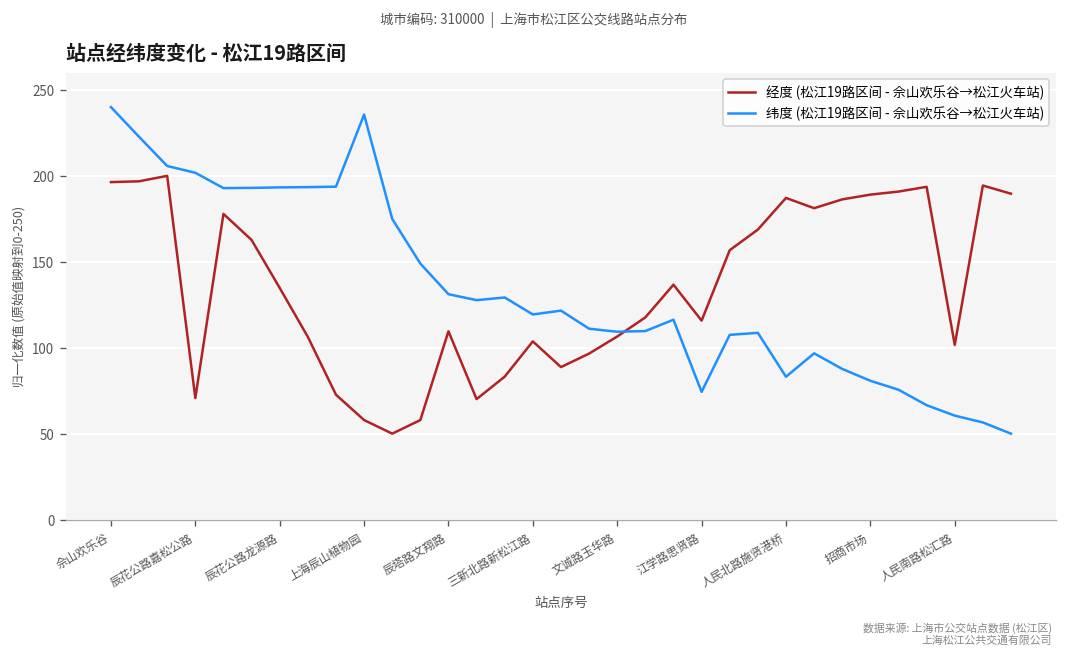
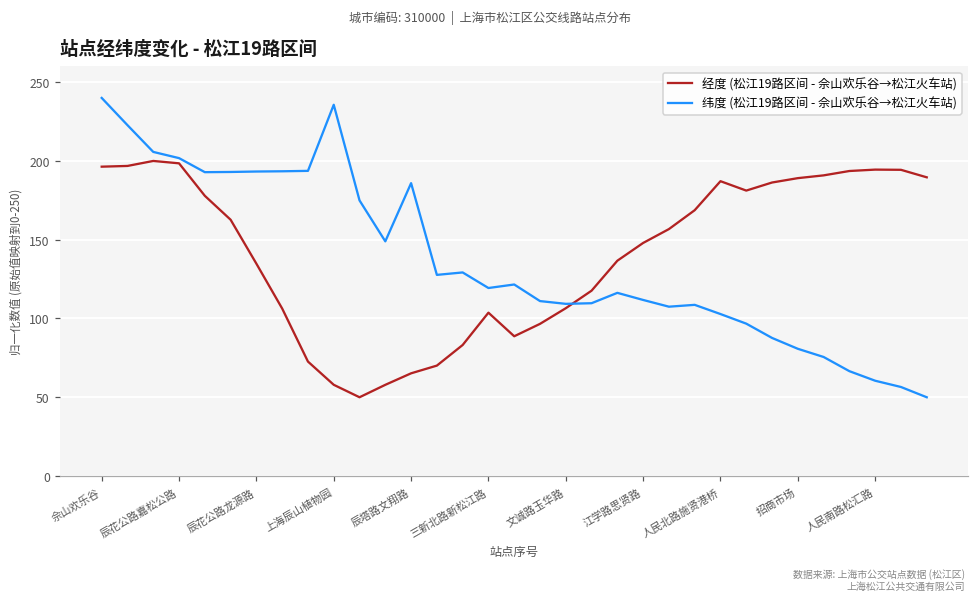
经度 (松江19路区间 - 佘山欢乐谷→松江火车站), 辰花公路嘉松公路: 71 -> 198
经度 (松江19路区间 - 佘山欢乐谷→松江火车站), 辰塔路文翔路: 110 -> 65
纬度 (松江19路区间 - 佘山欢乐谷→松江火车站), 辰塔路文翔路: 131 -> 186
经度 (松江19路区间 - 佘山欢乐谷→松江火车站), 江学路思贤路: 116 -> 148
纬度 (松江19路区间 - 佘山欢乐谷→松江火车站), 江学路思贤路: 74 -> 112
纬度 (松江19路区间 - 佘山欢乐谷→松江火车站), 人民北路施贤港桥: 83 -> 103
经度 (松江19路区间 - 佘山欢乐谷→松江火车站), 人民南路松汇路: 102 -> 194
